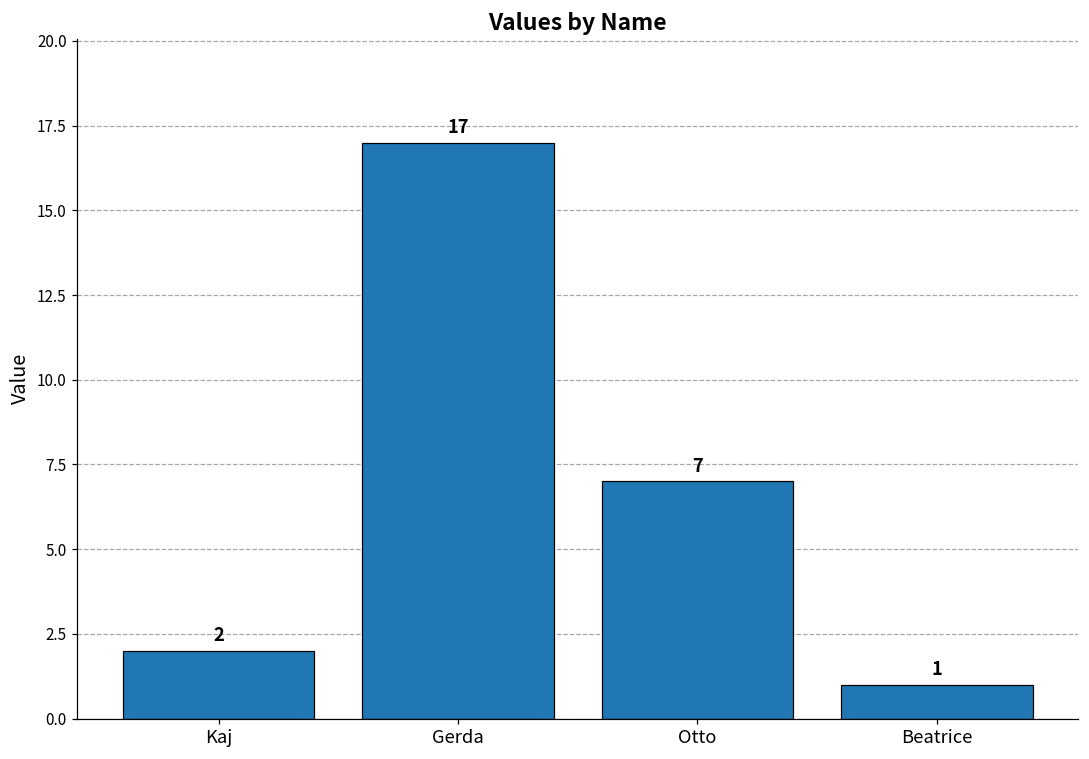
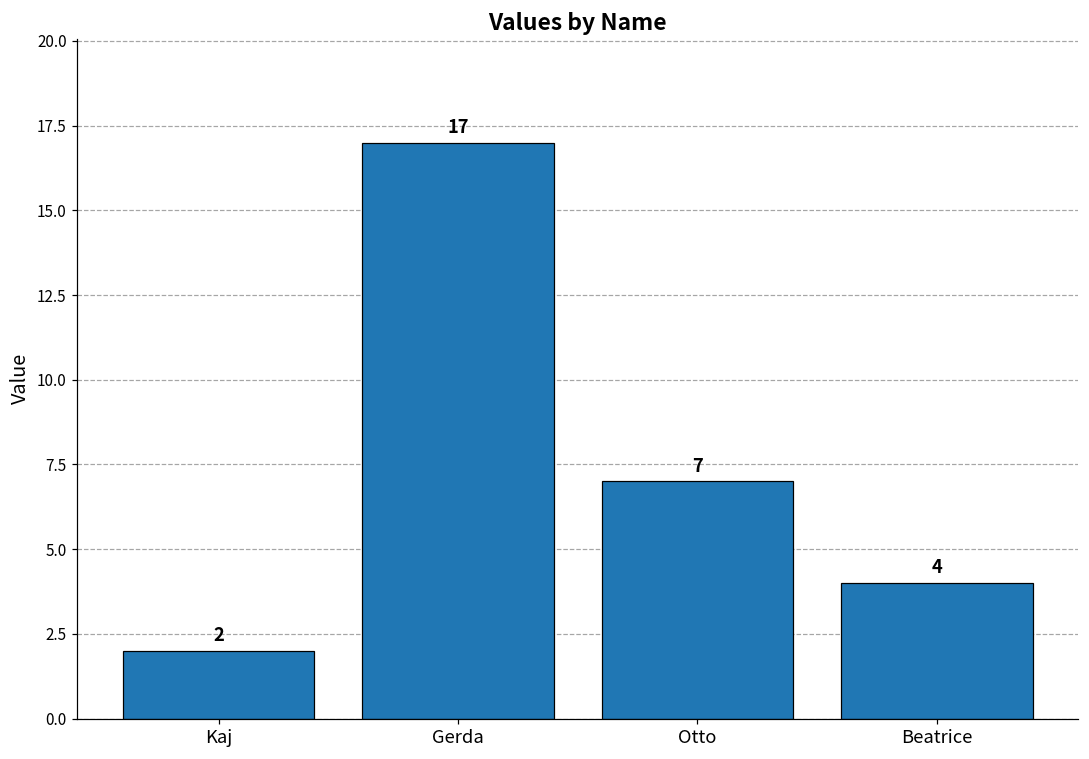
Beatrice: 1 -> 4
